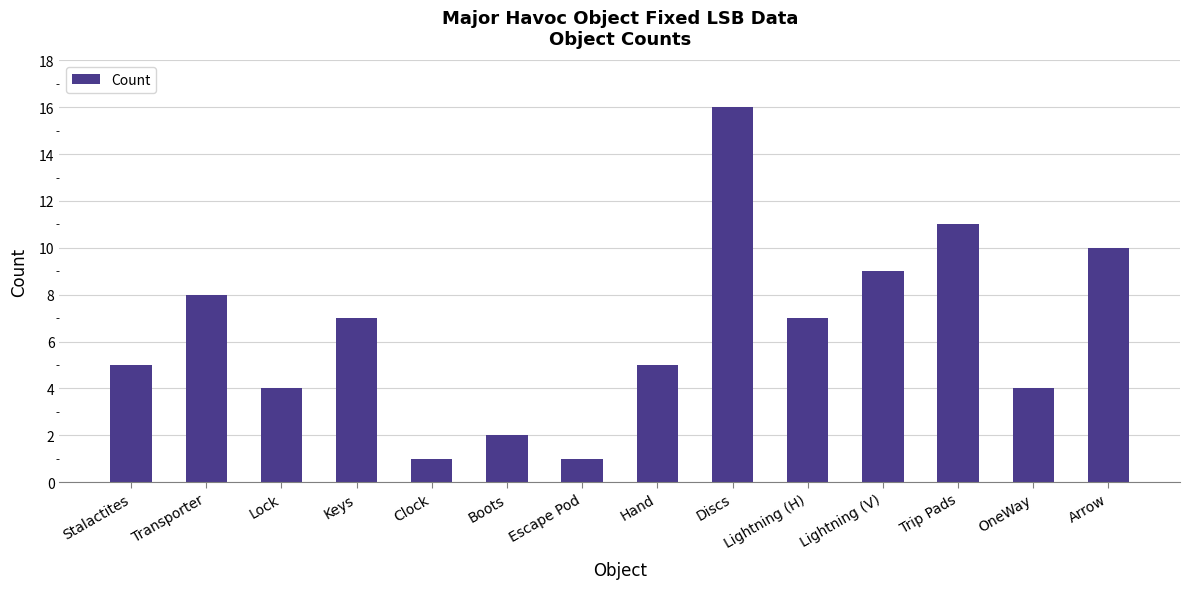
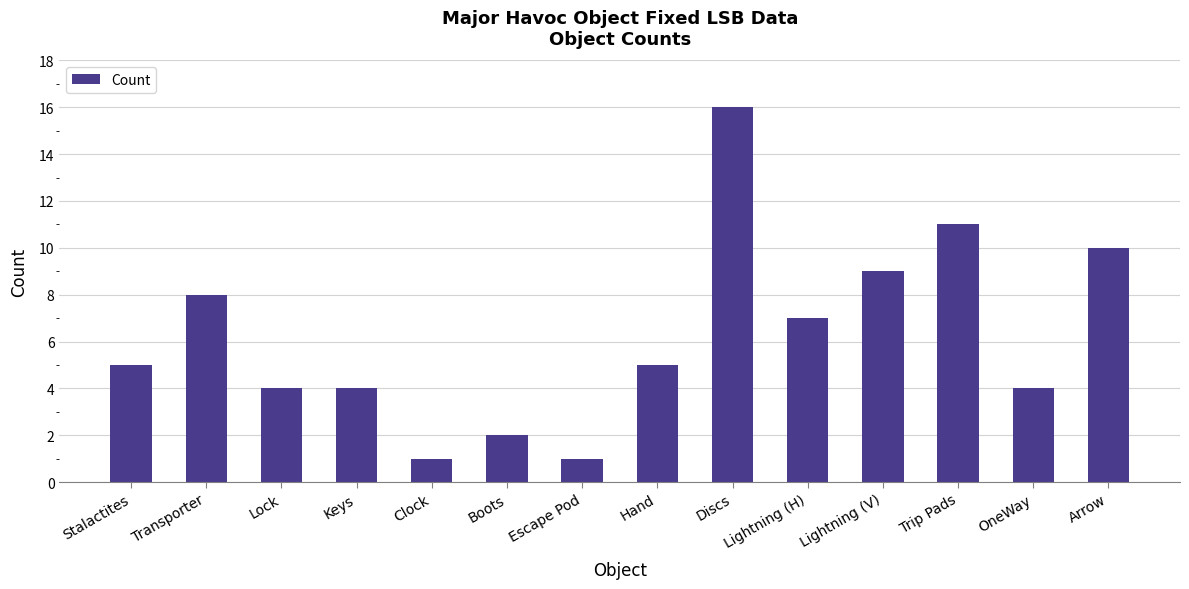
Keys: 7 -> 4
